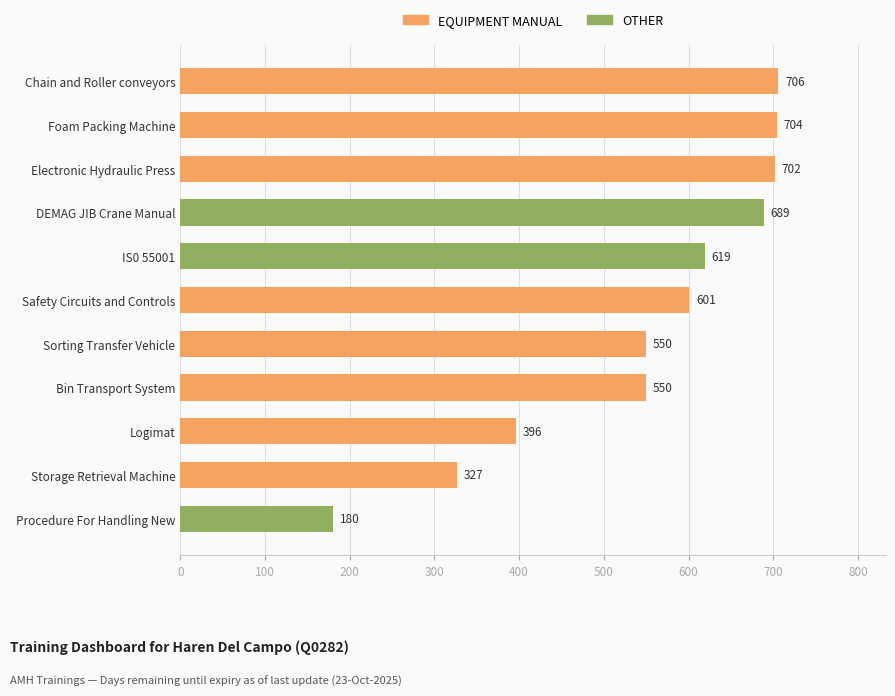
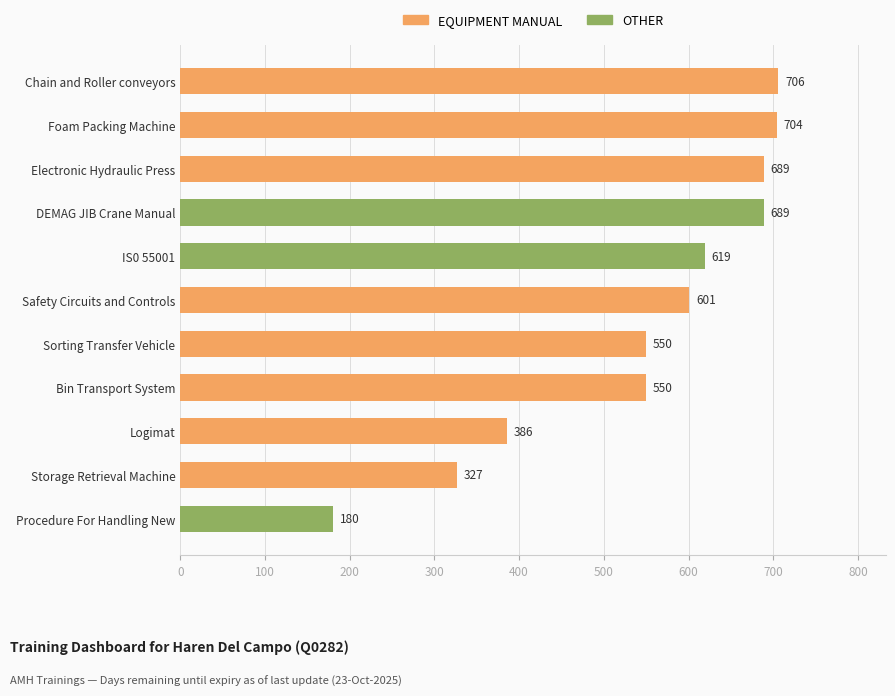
Electronic Hydraulic Press: 702 -> 689
Logimat: 396 -> 386
